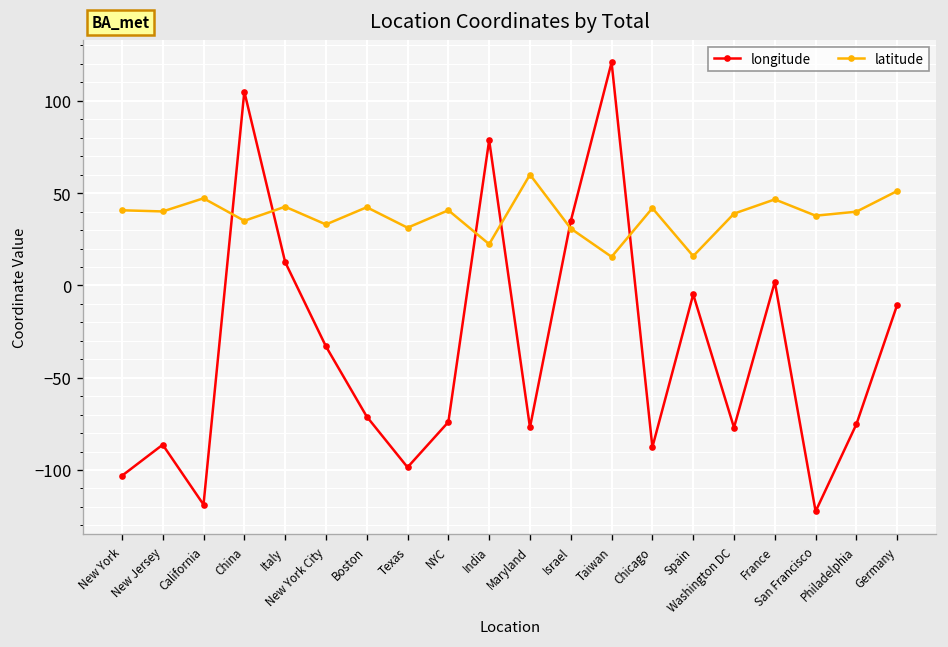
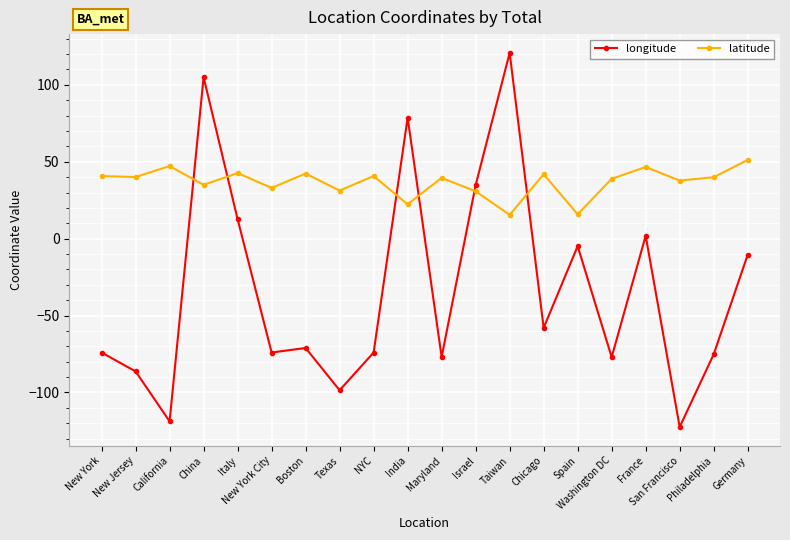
longitude, New York: -103 -> -74
longitude, New York City: -33 -> -74
latitude, Maryland: 60 -> 40
longitude, Chicago: -88 -> -58
